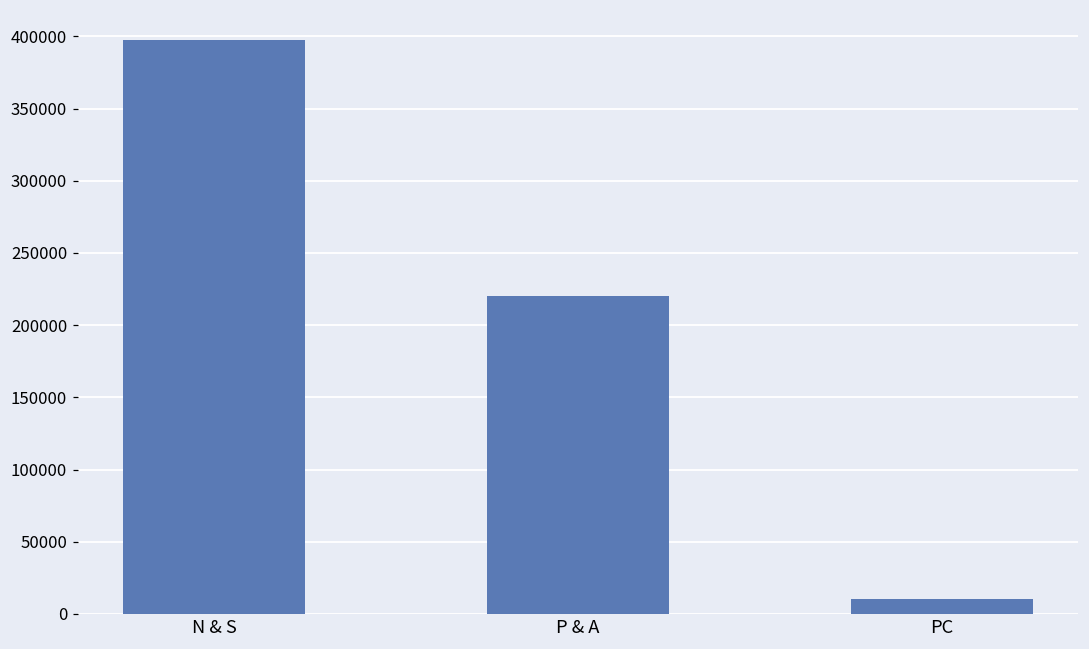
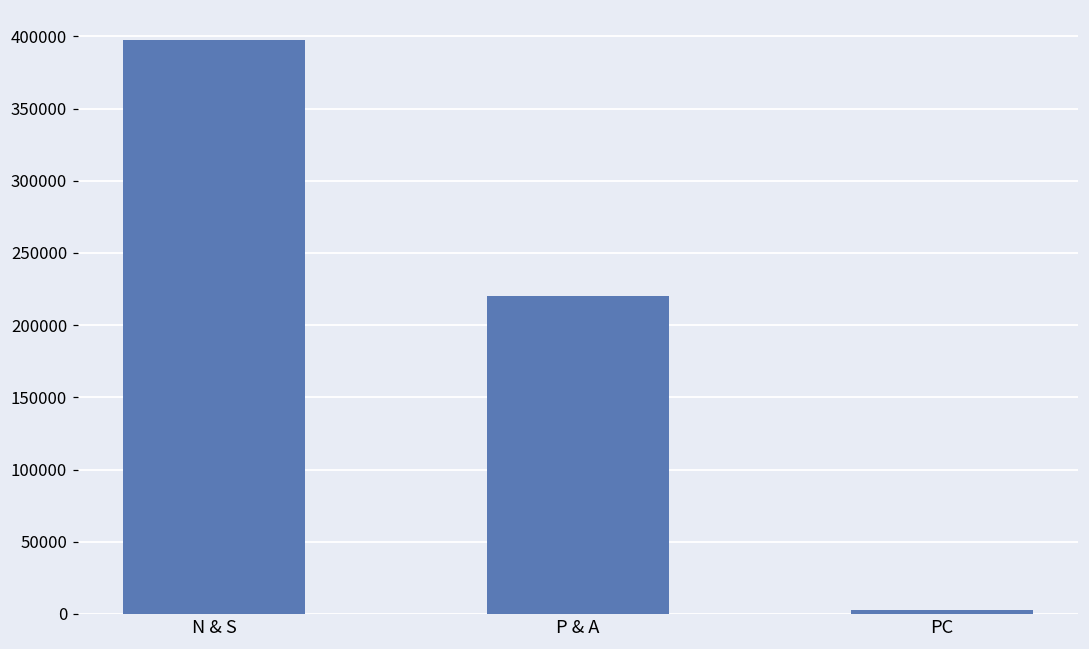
PC: 10000 -> 3000
